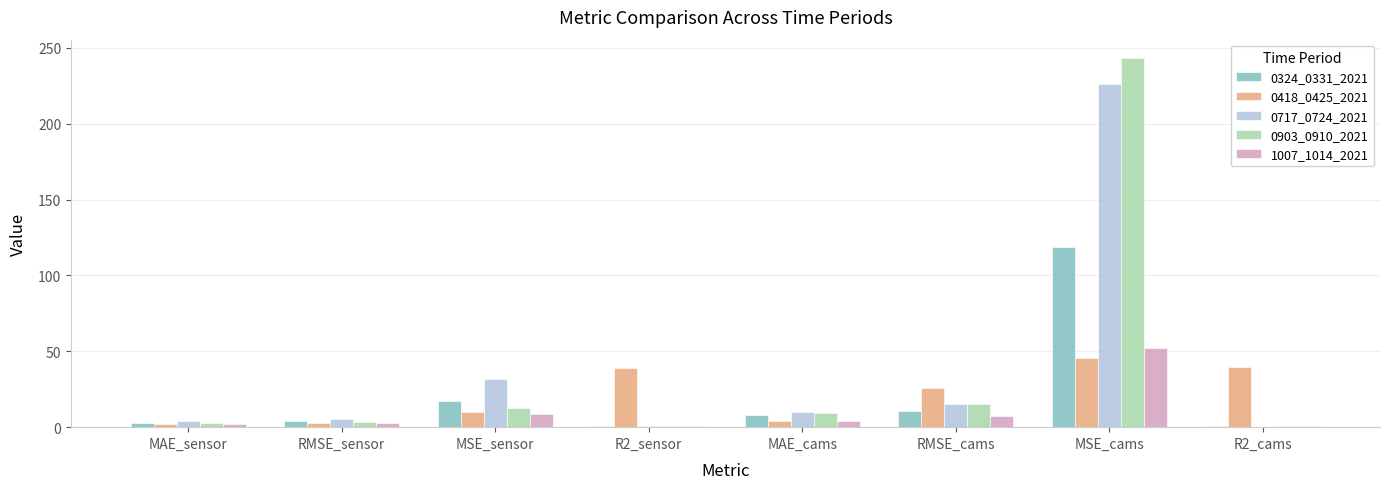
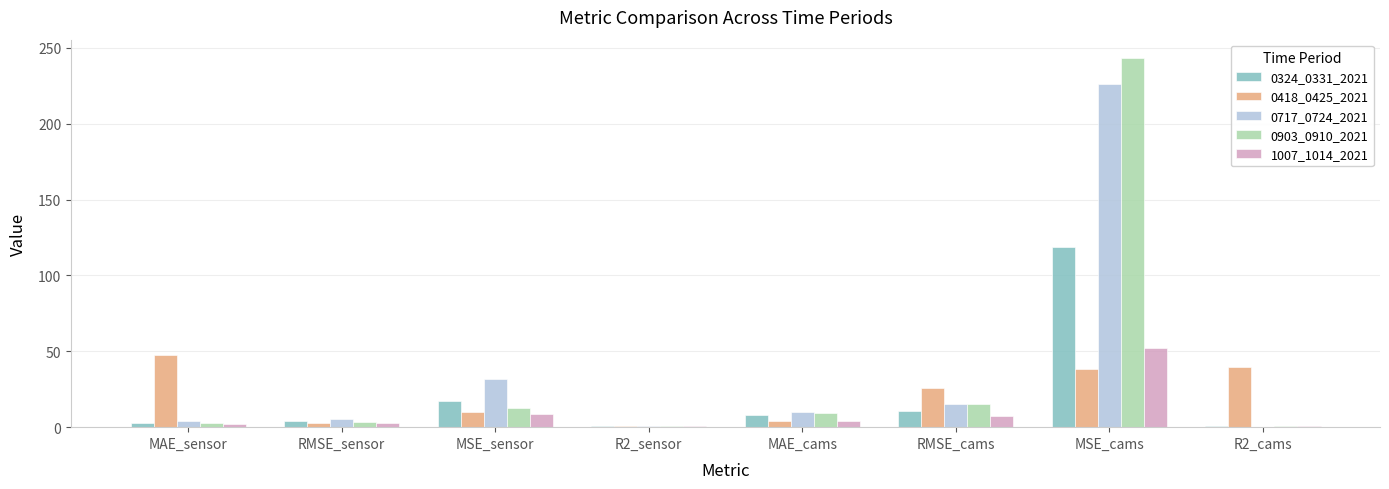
0418_0425_2021, MAE_sensor: 2 -> 48
0418_0425_2021, R2_sensor: 39 -> 1
0418_0425_2021, MSE_cams: 46 -> 38
